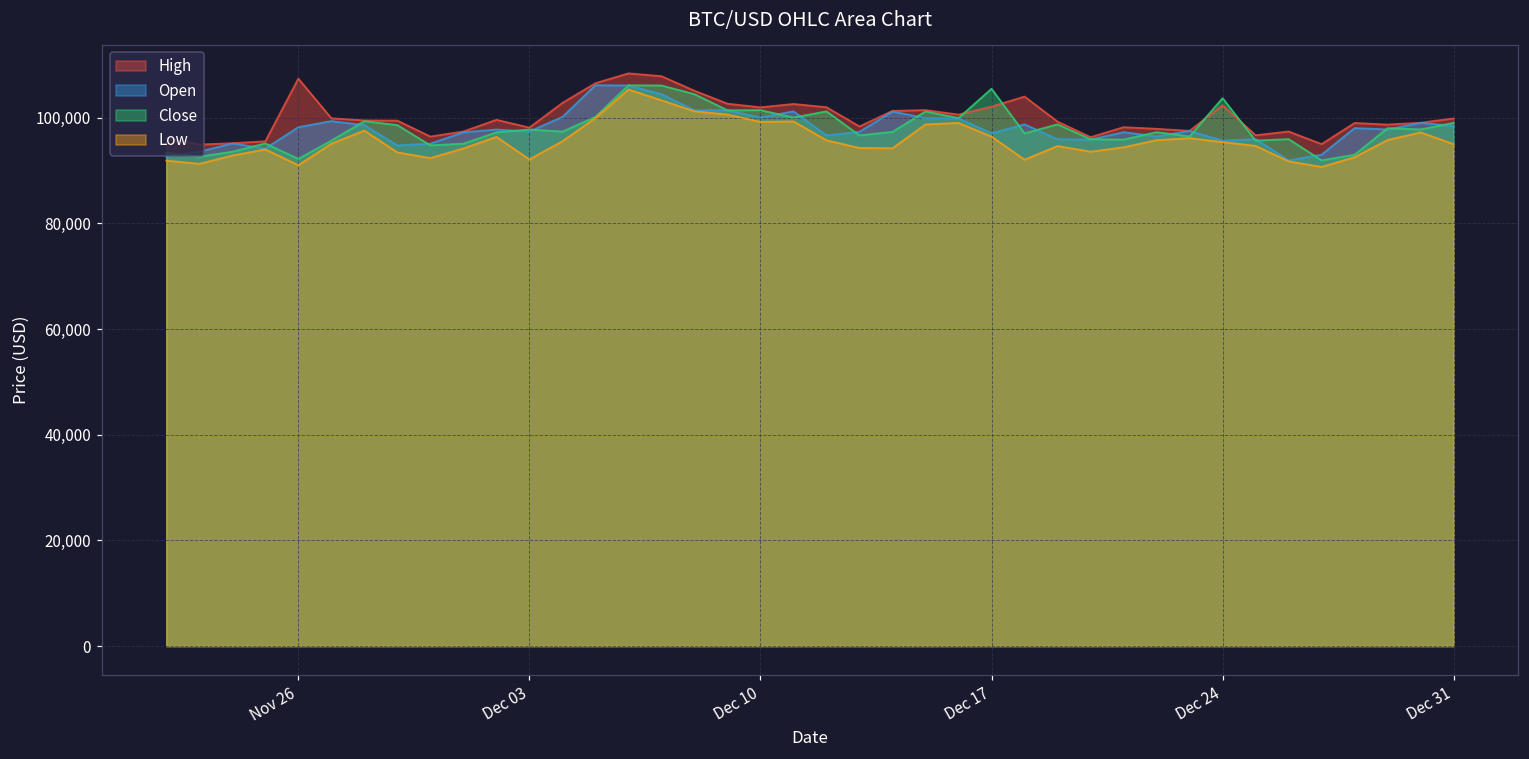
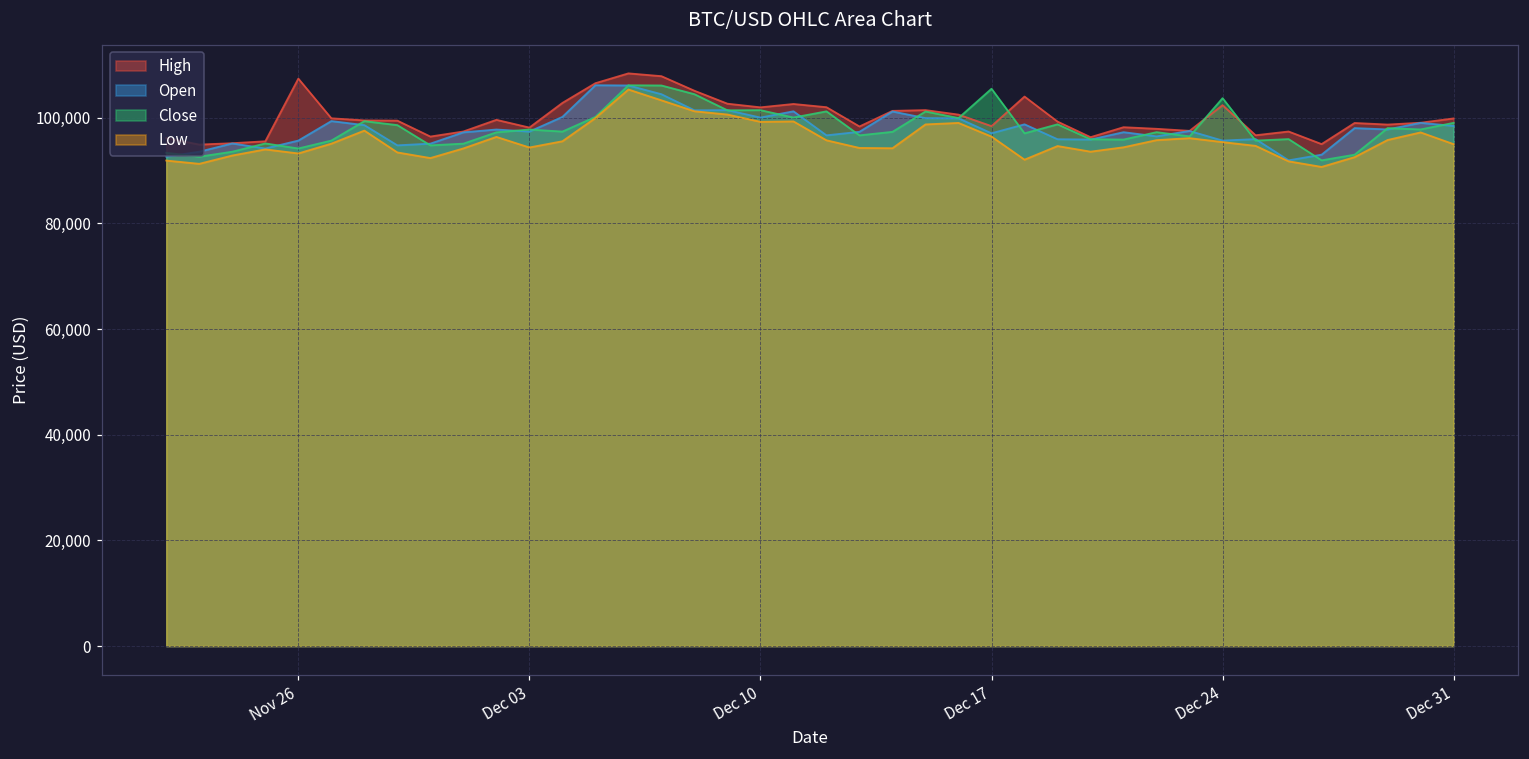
Open, Nov 26: 98,000 -> 96,000
Close, Nov 26: 92,000 -> 94,000
Low, Nov 26: 91,000 -> 93,000
Low, Dec 03: 92,000 -> 94,000
High, Dec 17: 102,000 -> 98,000
